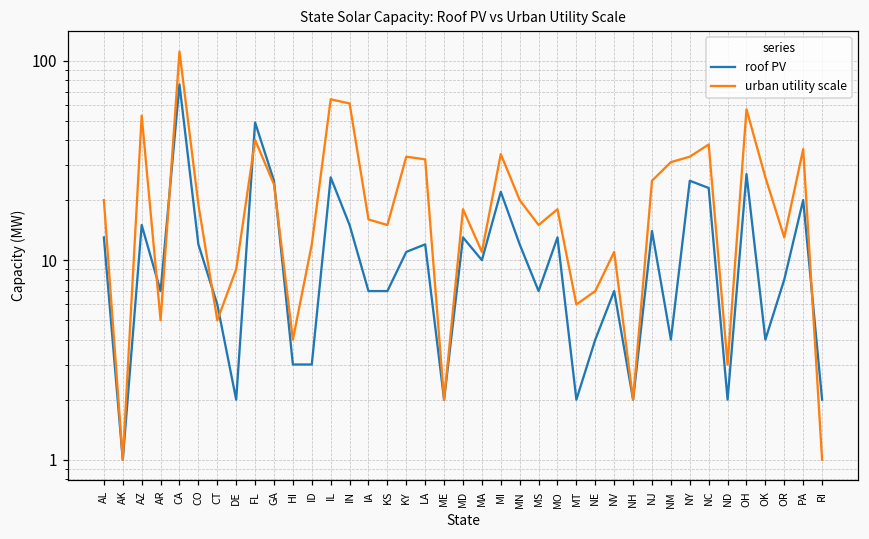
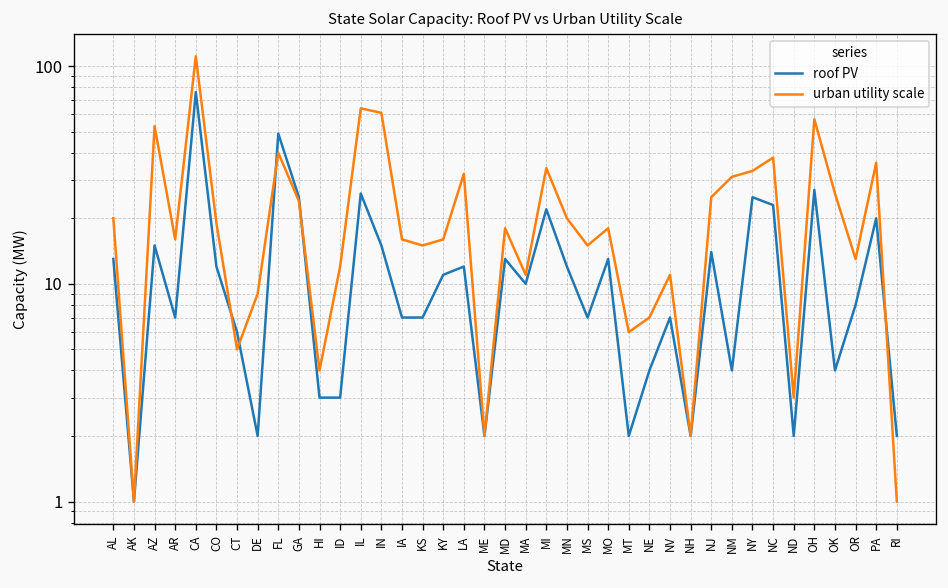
urban utility scale, AR: 5 -> 16
urban utility scale, KY: 33 -> 16
